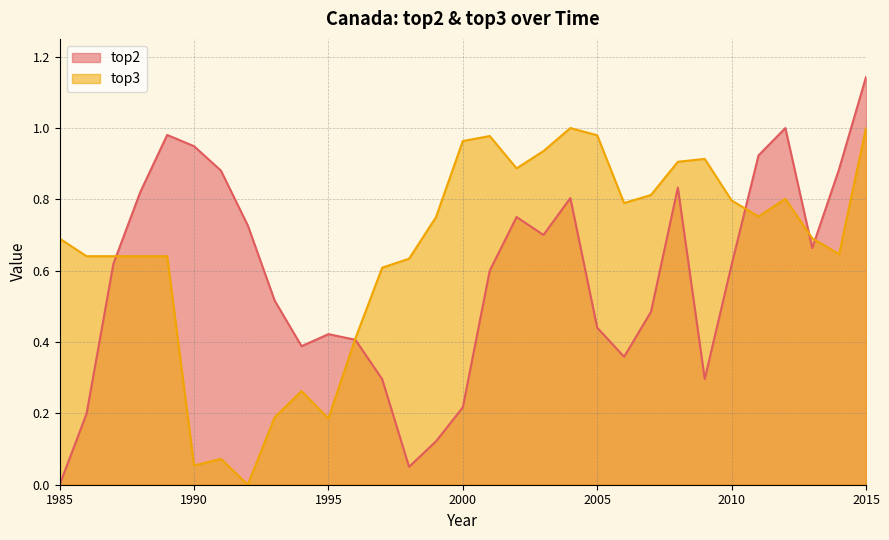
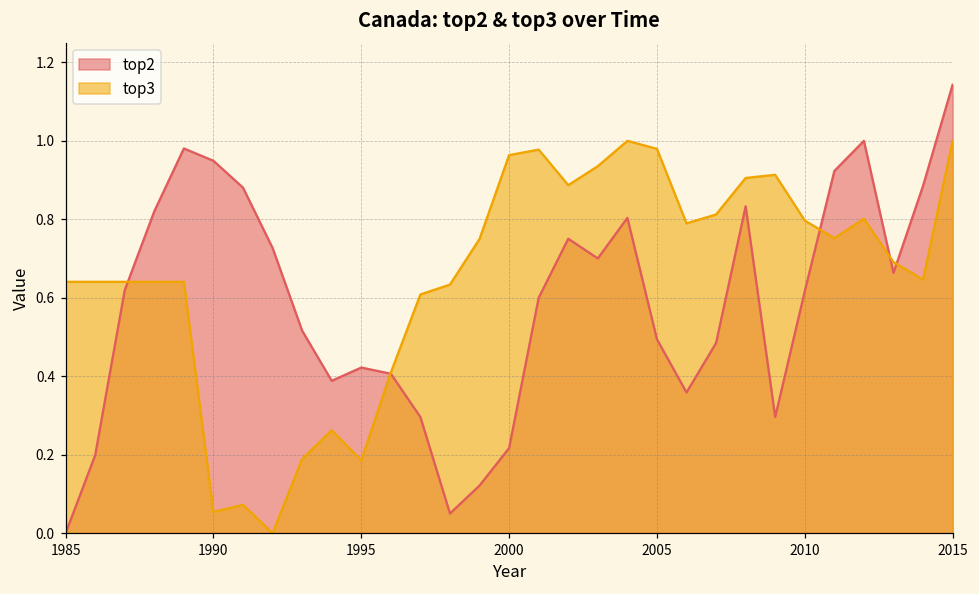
top3, 1985: 0.69 -> 0.64
top2, 2005: 0.44 -> 0.49
